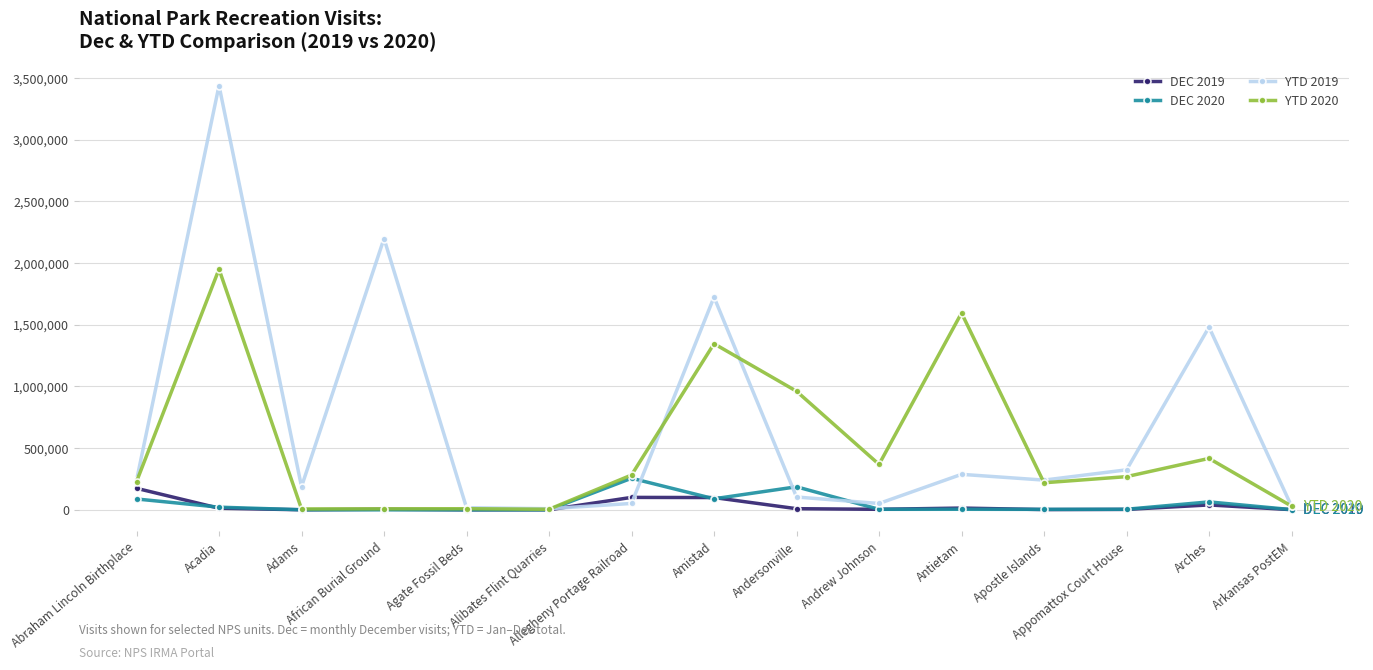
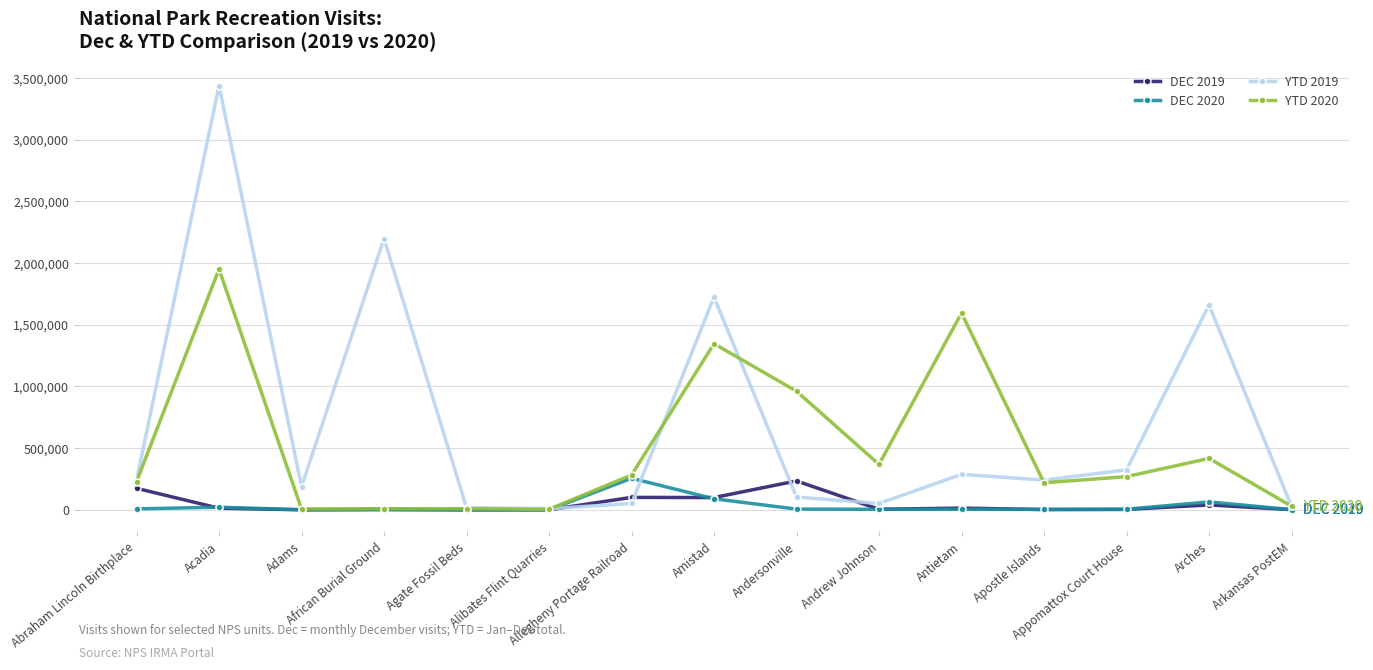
DEC 2020, Abraham Lincoln Birthplace: 90,000 -> 10,000
DEC 2019, Andersonville: 10,000 -> 230,000
DEC 2020, Andersonville: 190,000 -> 10,000
YTD 2019, Arches: 1,480,000 -> 1,660,000
